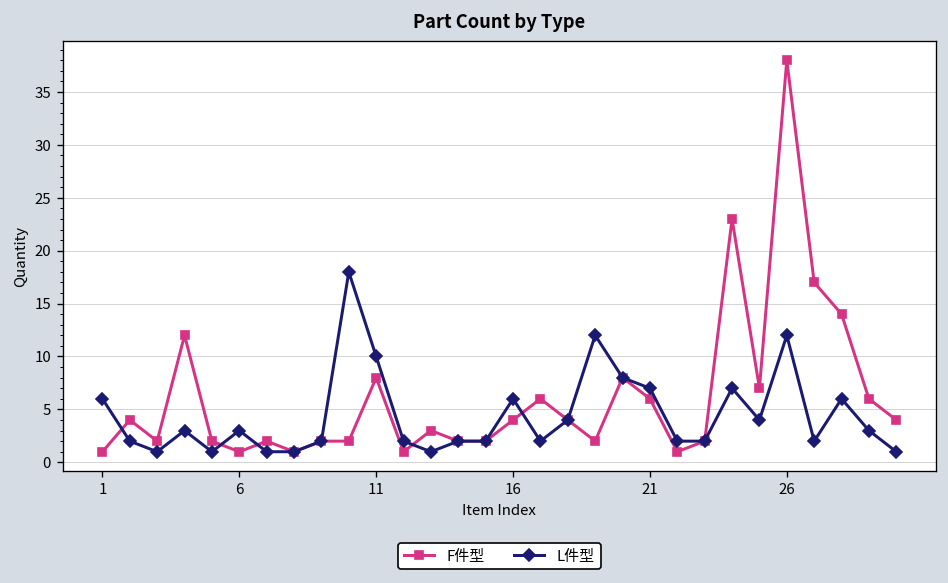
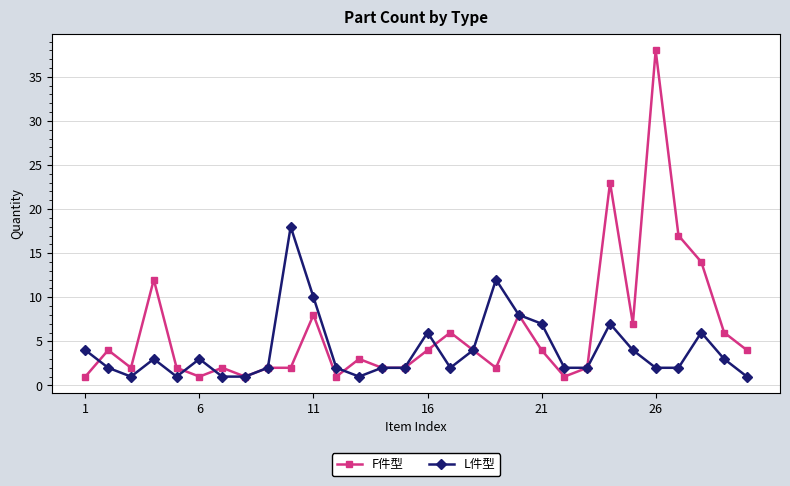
L件型, 1: 6 -> 4
F件型, 21: 6 -> 4
L件型, 26: 12 -> 2
